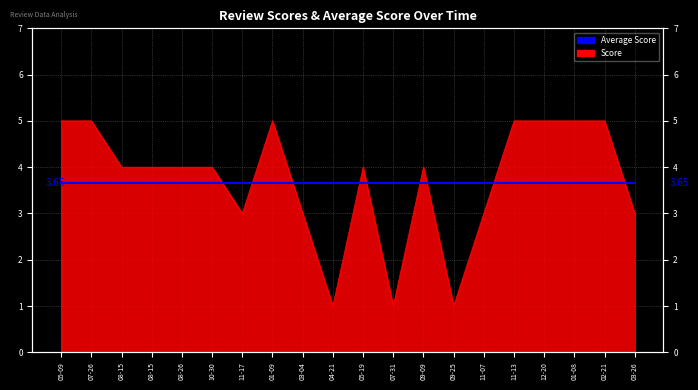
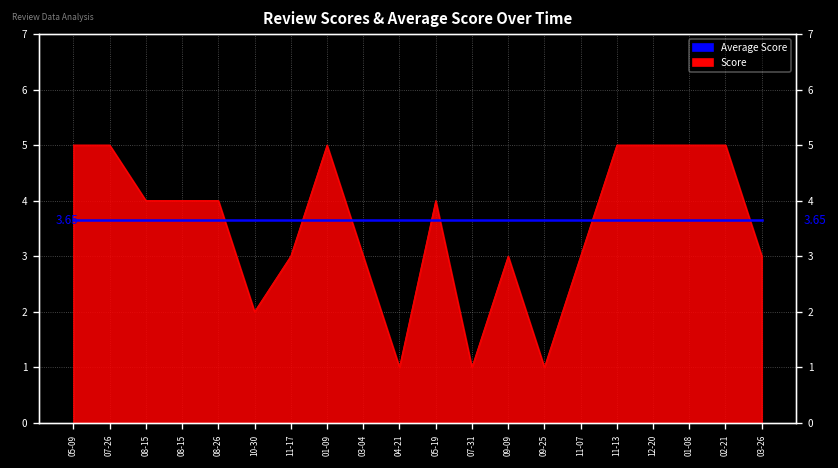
Score, 10-30: 4 -> 2
Score, 09-09: 4 -> 3
